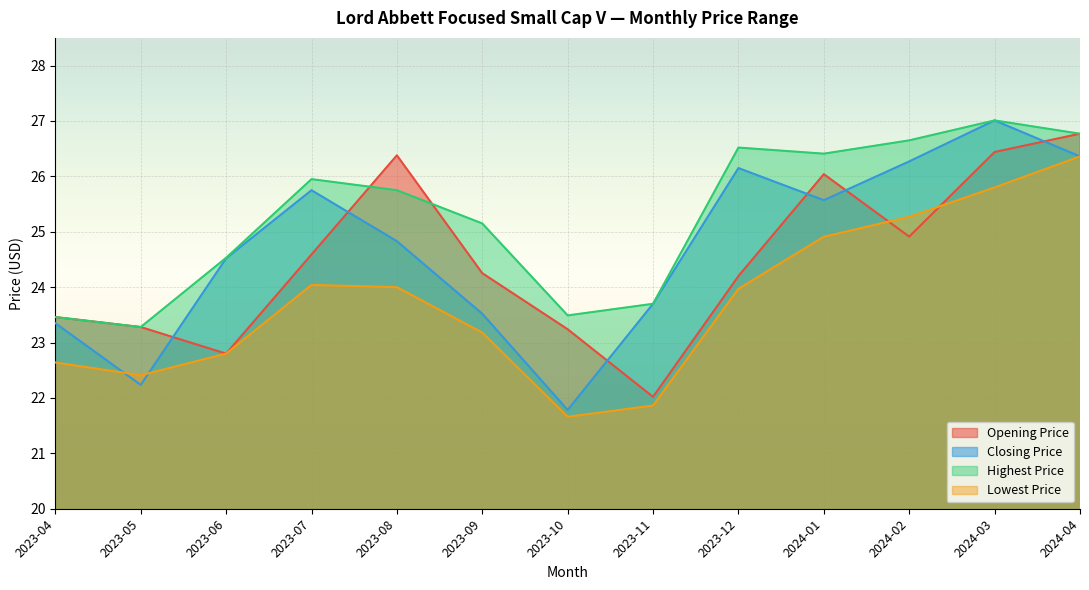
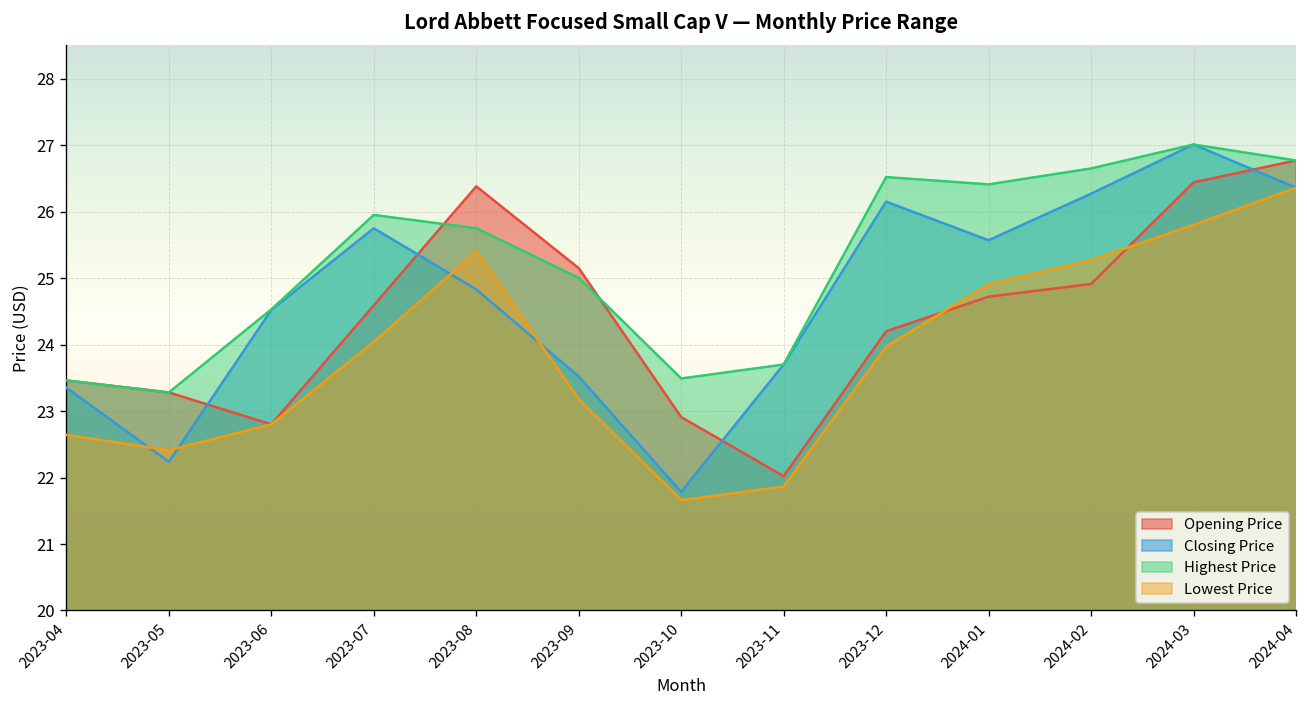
Lowest Price, 2023-08: 24.0 -> 25.4
Opening Price, 2023-09: 24.3 -> 25.1
Highest Price, 2023-09: 25.1 -> 25.0
Opening Price, 2023-10: 23.2 -> 22.9
Opening Price, 2024-01: 26.0 -> 24.7
